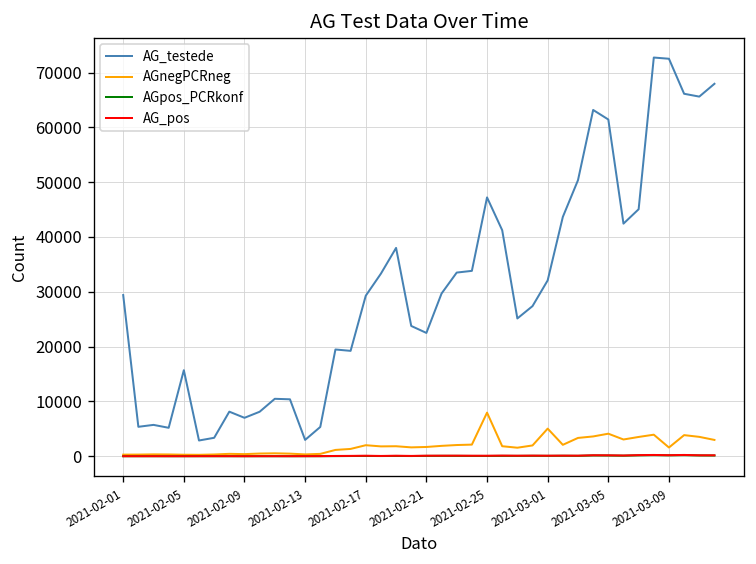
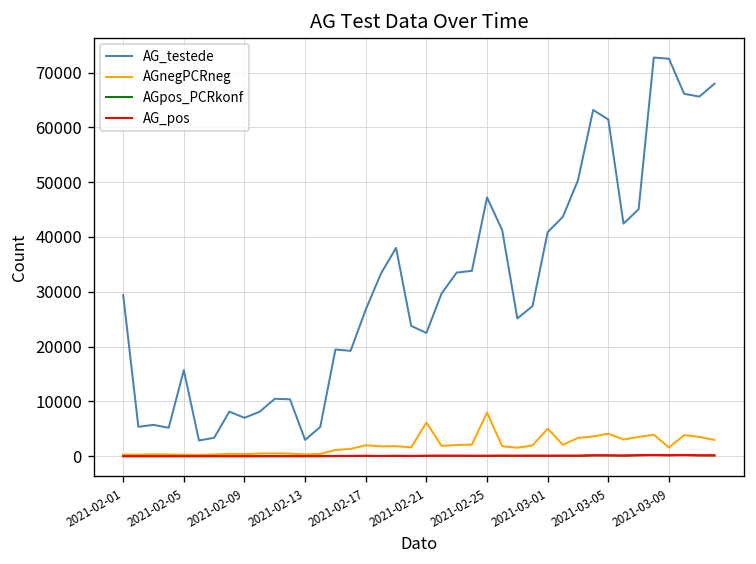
AG_testede, 2021-02-17: 29000 -> 27000
AGnegPCRneg, 2021-02-21: 2000 -> 6000
AG_testede, 2021-03-01: 32000 -> 41000
